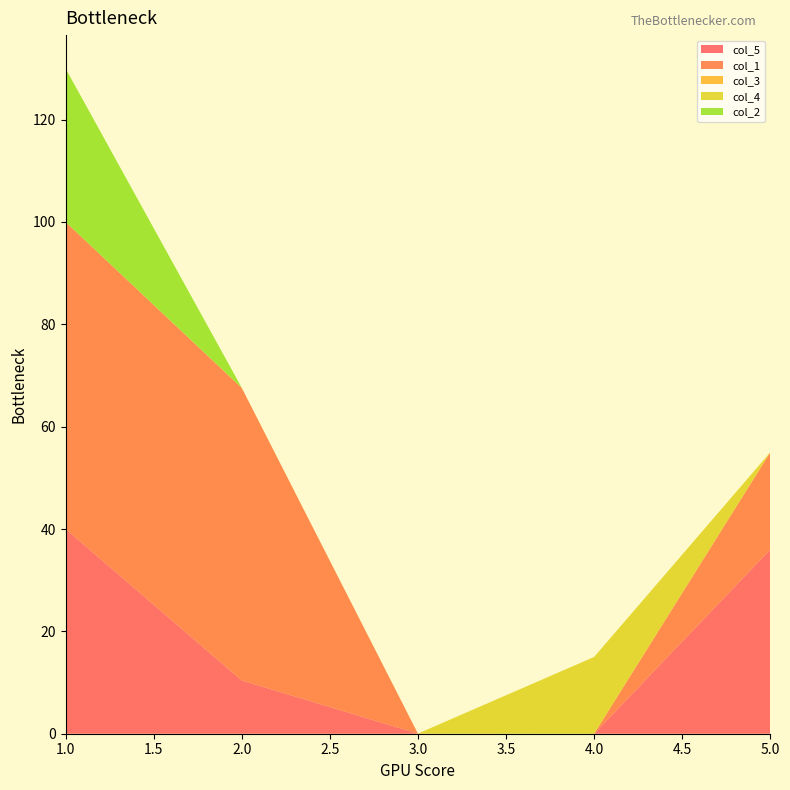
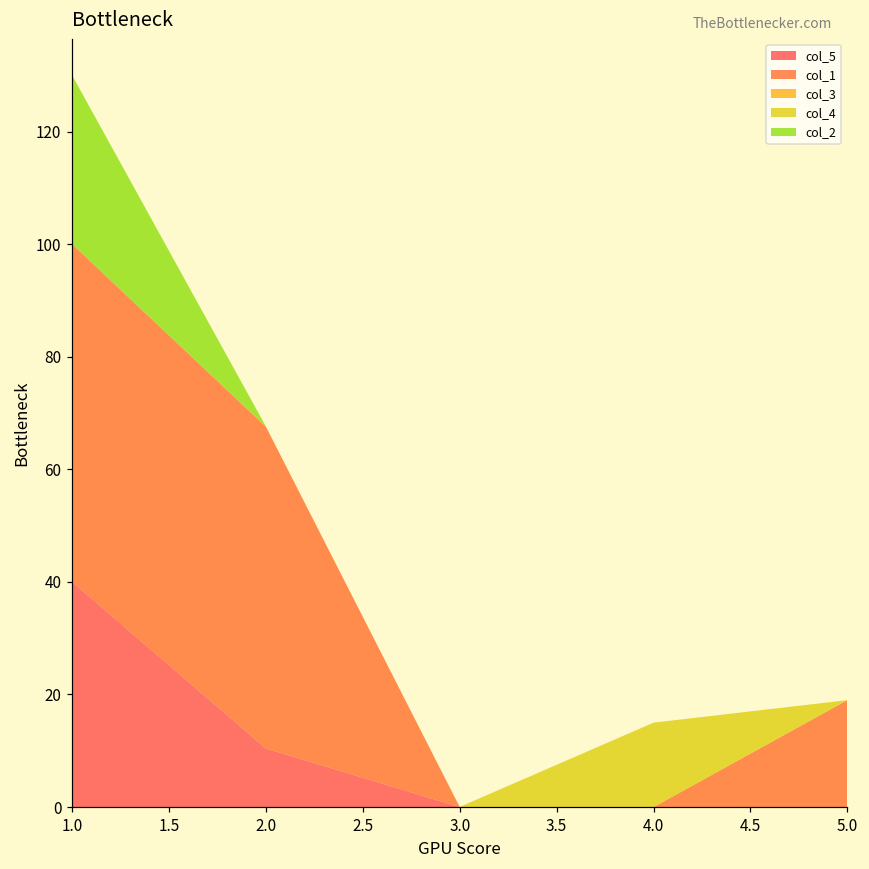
col_5, 5.0: 36 -> 0
